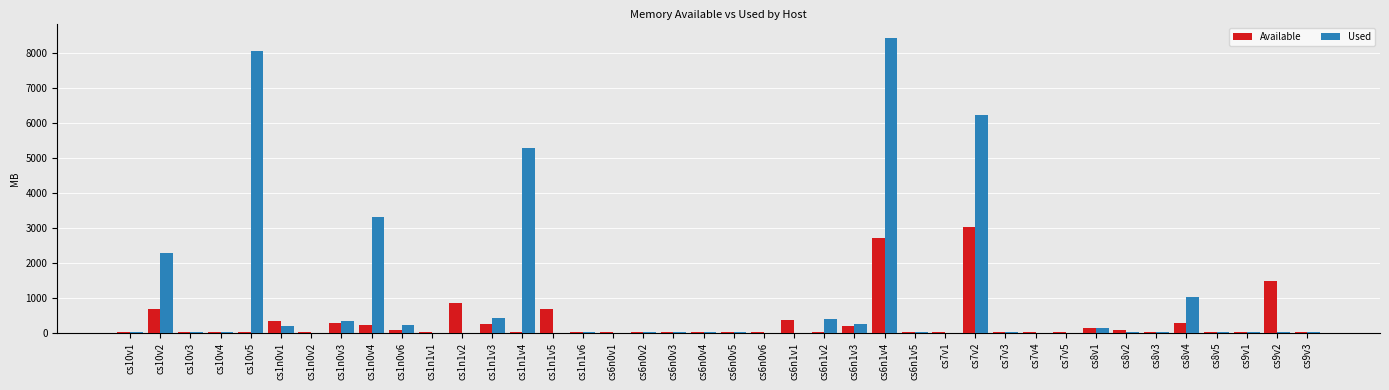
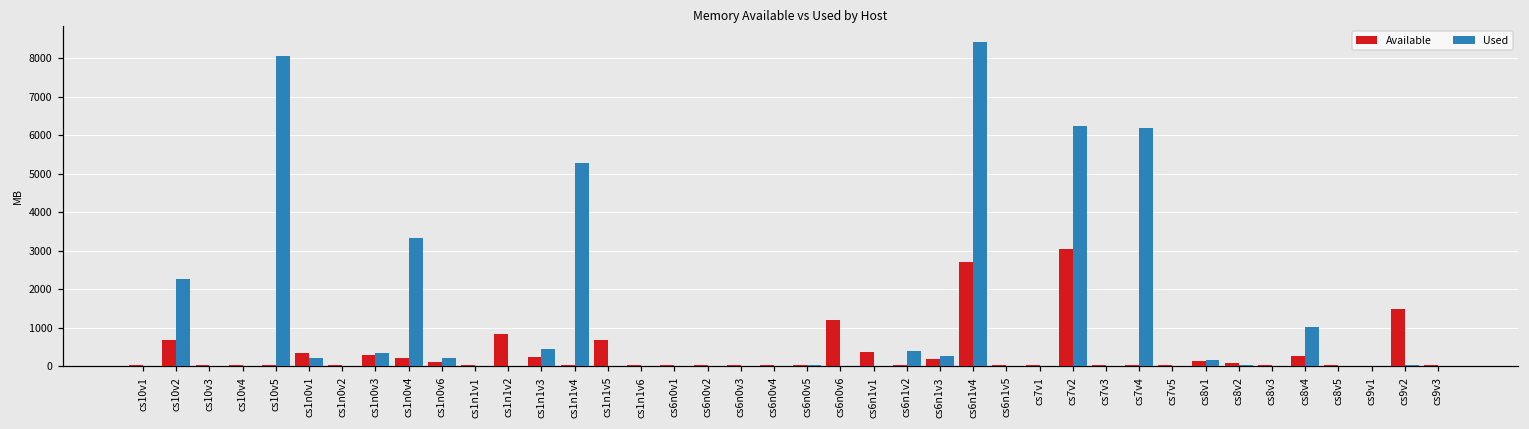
Available, cs6n0v6: 0 -> 1200
Used, cs7v4: 0 -> 6200
